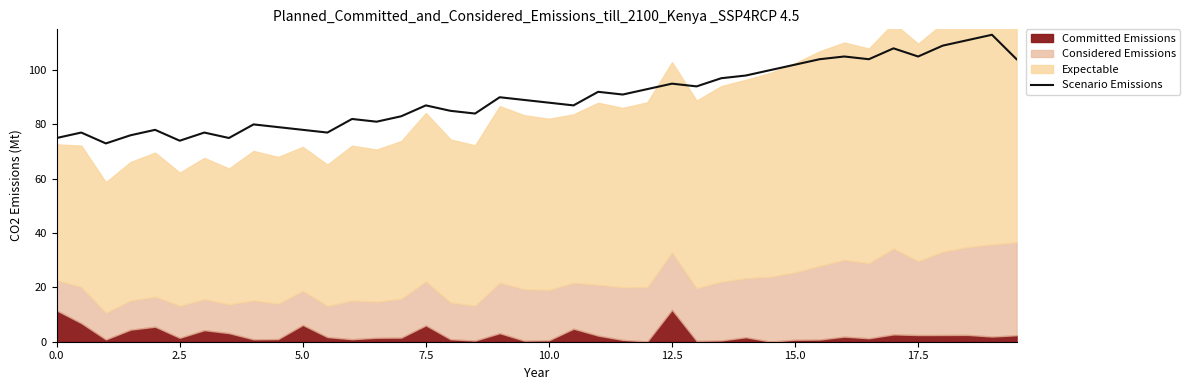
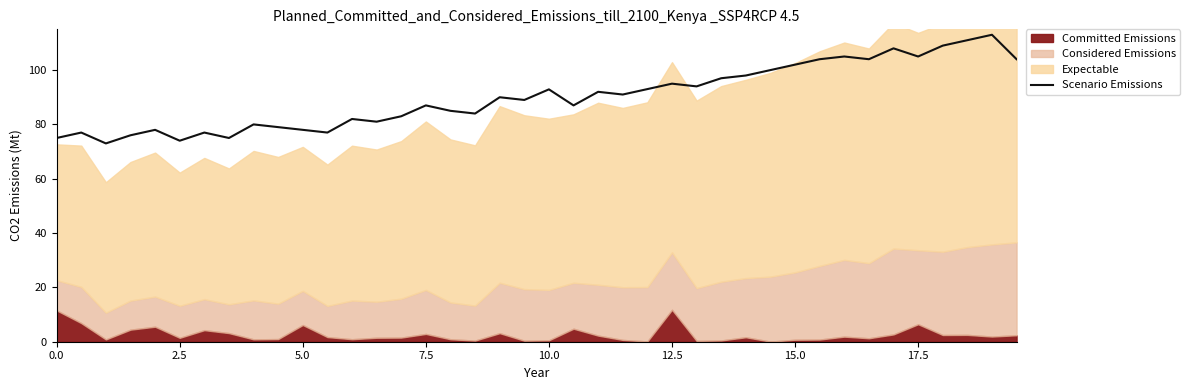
Committed Emissions, 7.5: 6 -> 3
Scenario Emissions, 10.0: 88 -> 93
Committed Emissions, 17.5: 2 -> 6
